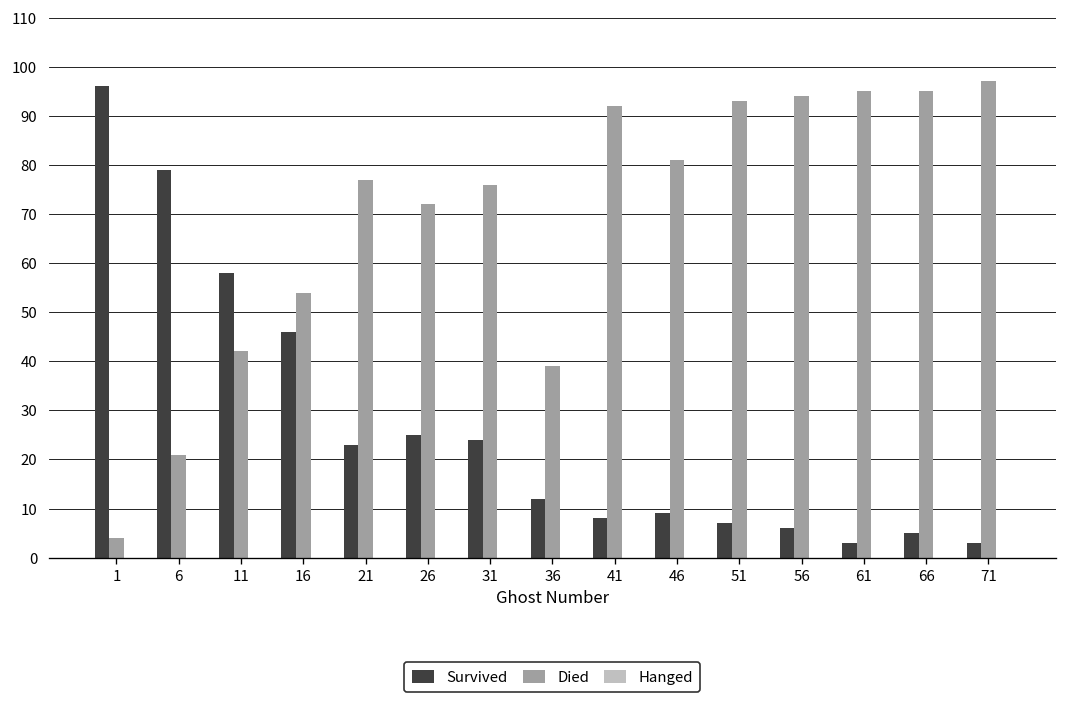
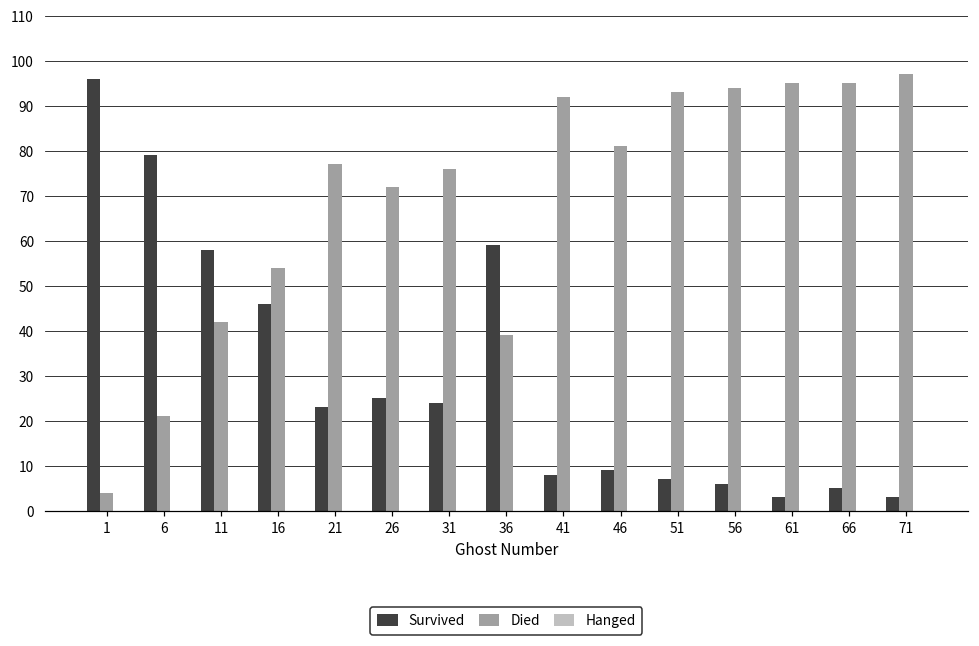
Survived, 36: 12 -> 59
